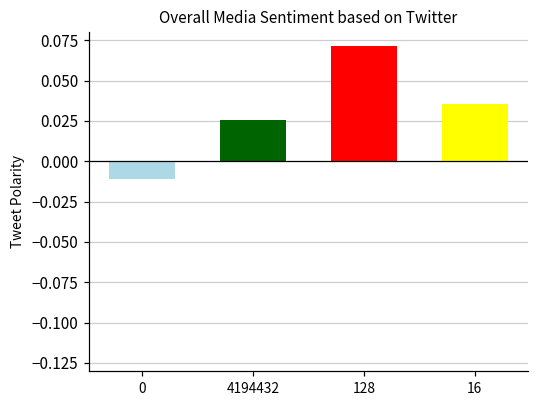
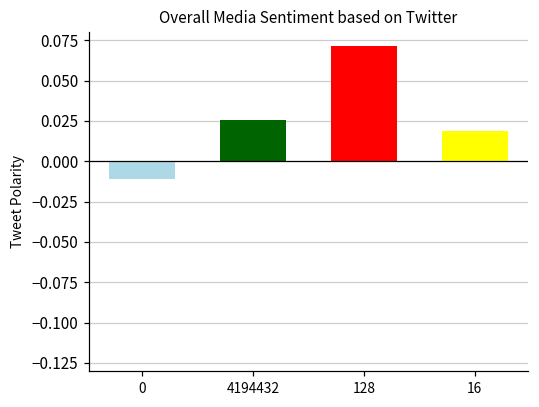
16: 0.036 -> 0.019
